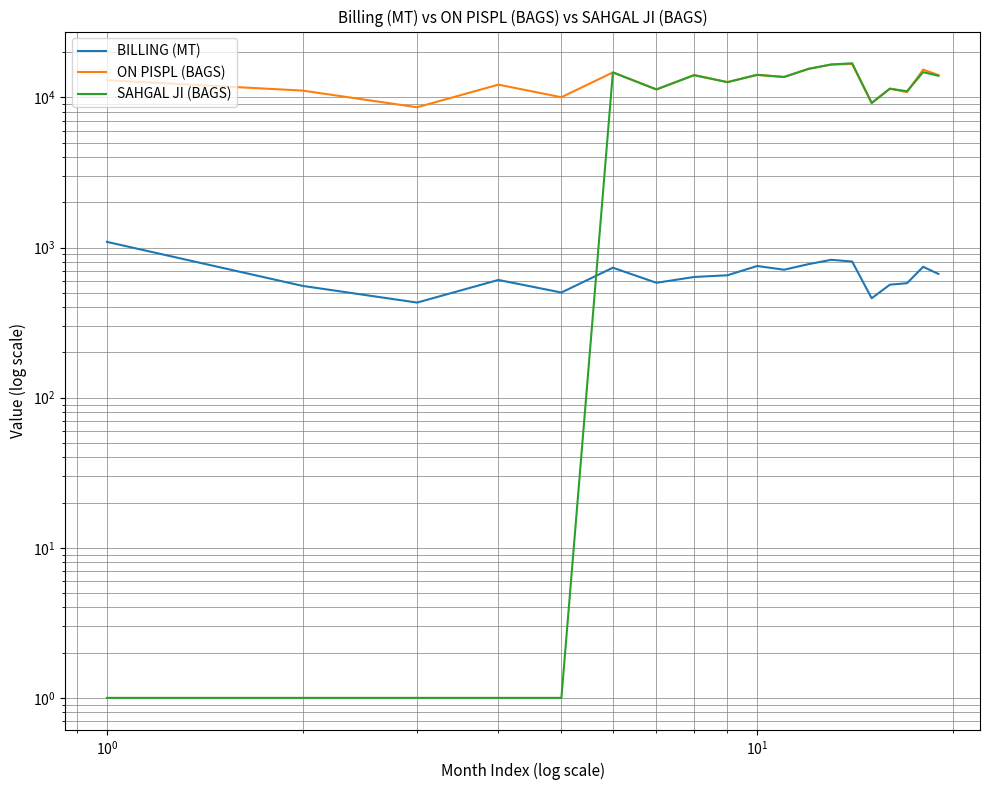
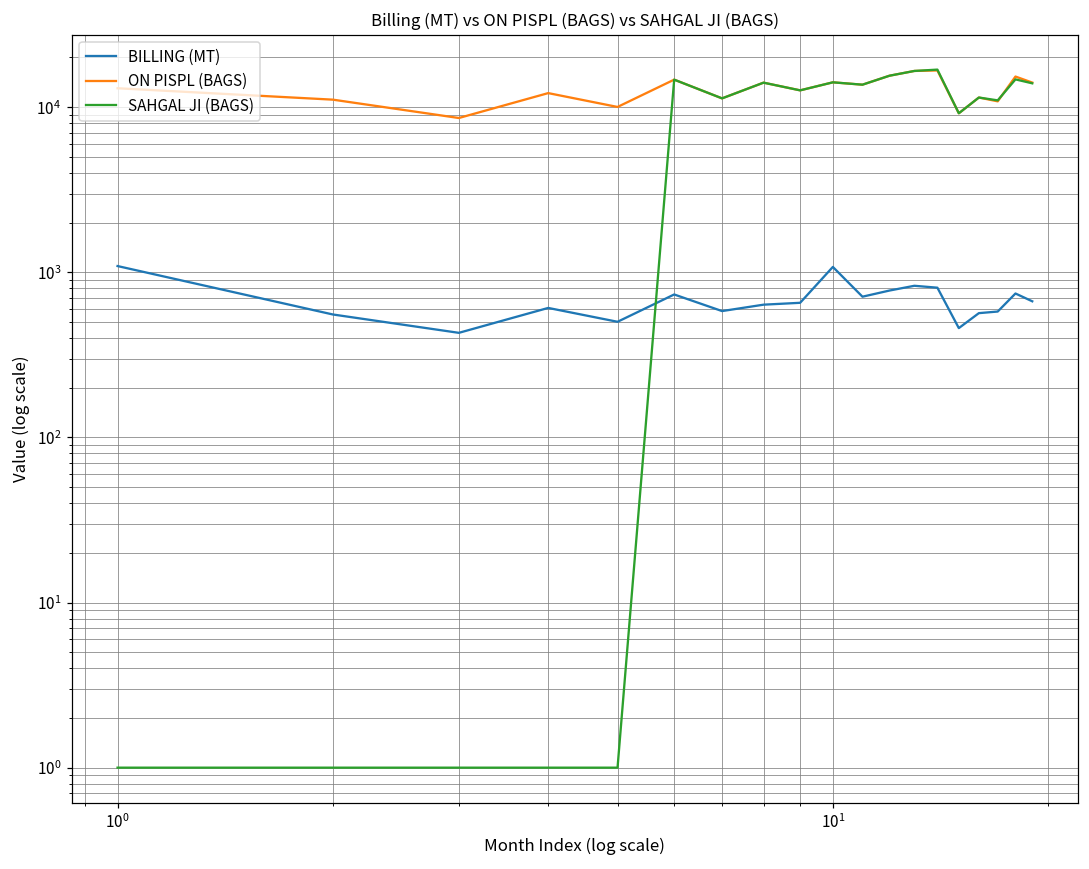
BILLING (MT), 10^1: 800 -> 1100
